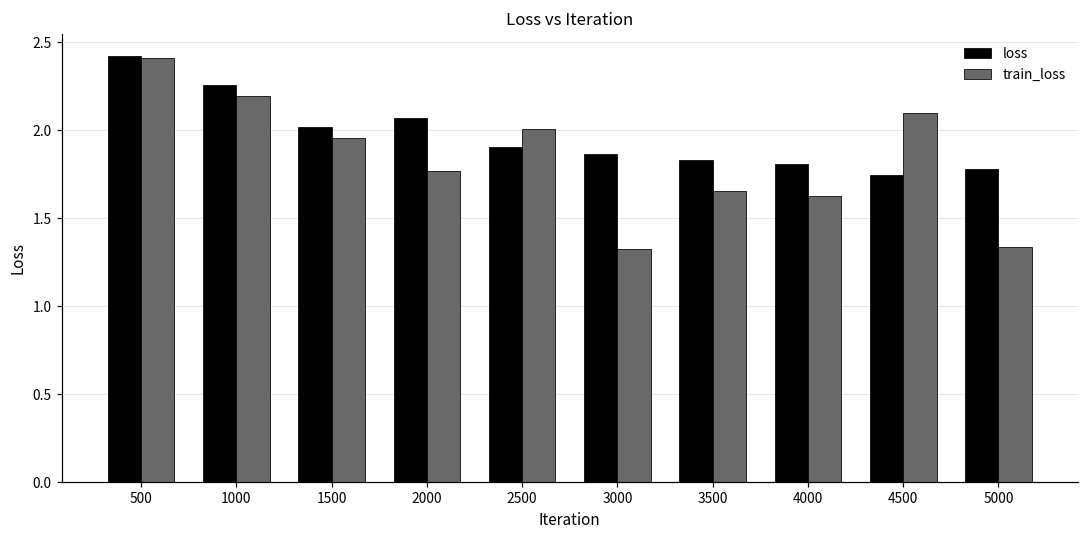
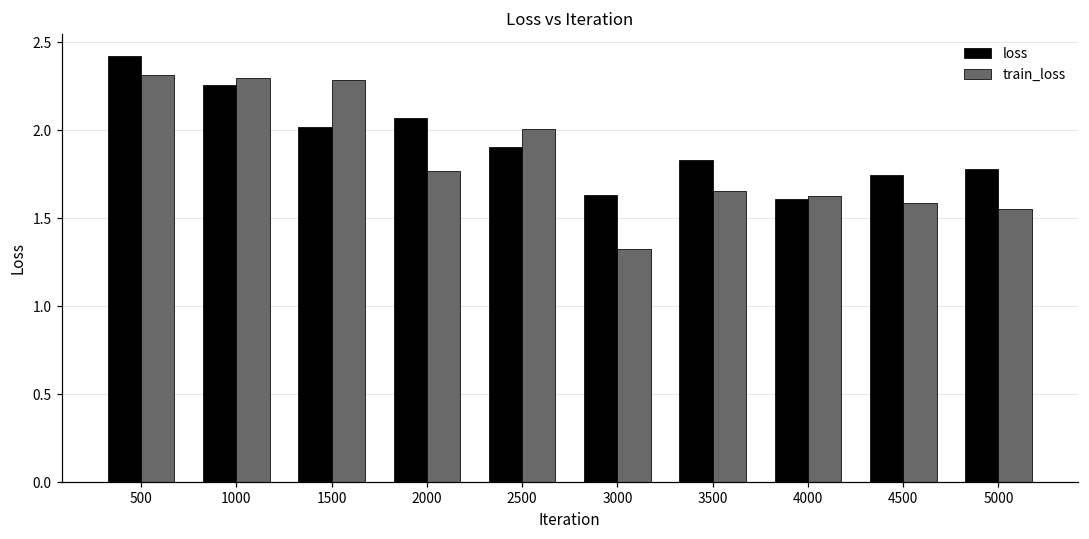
train_loss, 500: 2.41 -> 2.32
train_loss, 1000: 2.20 -> 2.30
train_loss, 1500: 1.95 -> 2.29
loss, 3000: 1.86 -> 1.63
loss, 4000: 1.81 -> 1.61
train_loss, 4500: 2.10 -> 1.58
train_loss, 5000: 1.34 -> 1.55
